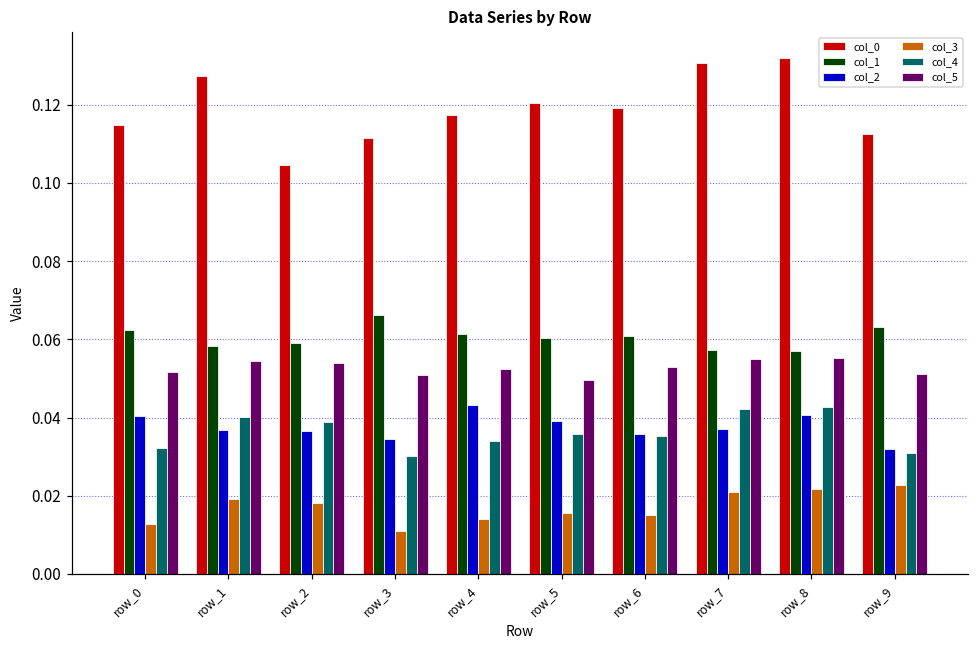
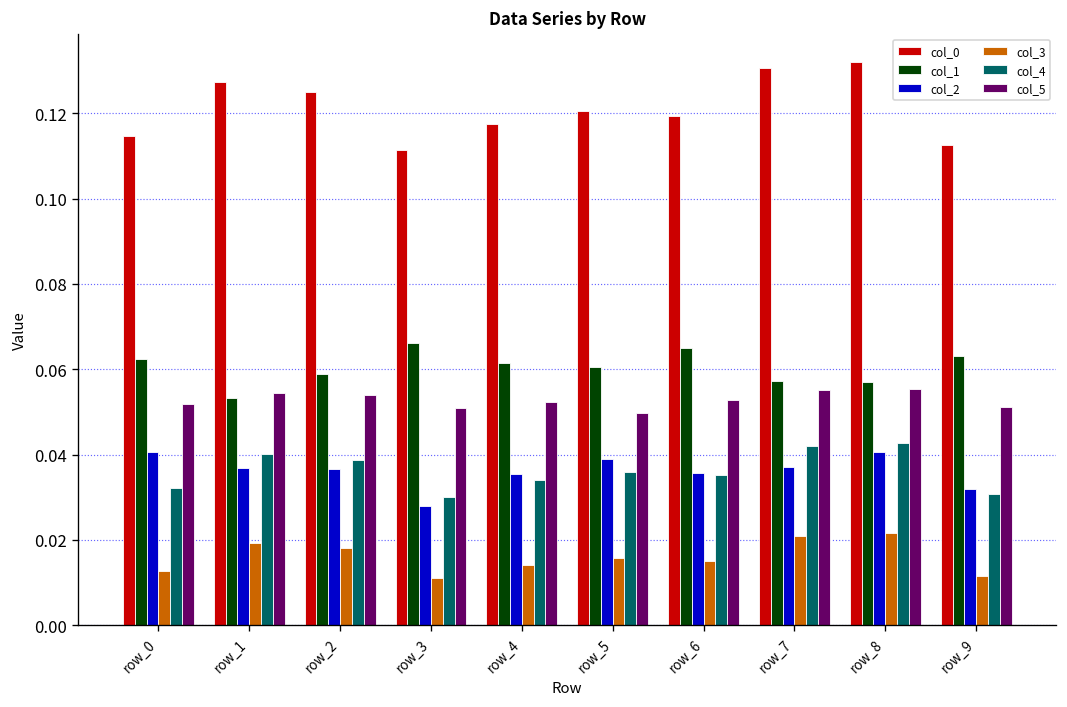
col_1, row_1: 0.058 -> 0.053
col_0, row_2: 0.105 -> 0.125
col_2, row_3: 0.035 -> 0.028
col_2, row_4: 0.043 -> 0.035
col_1, row_6: 0.061 -> 0.065
col_3, row_9: 0.023 -> 0.012
